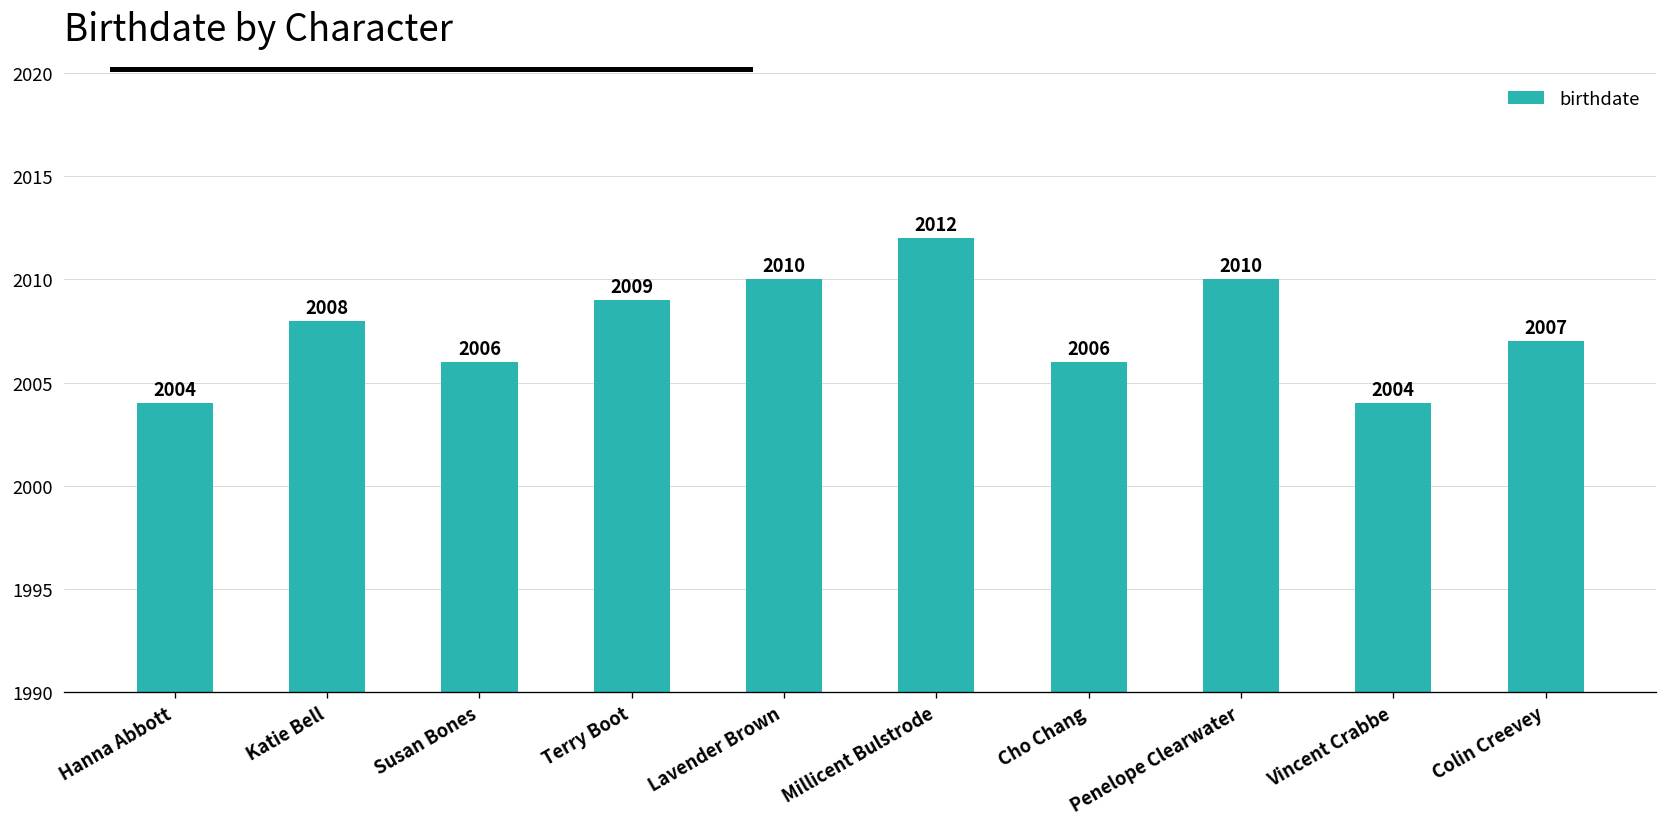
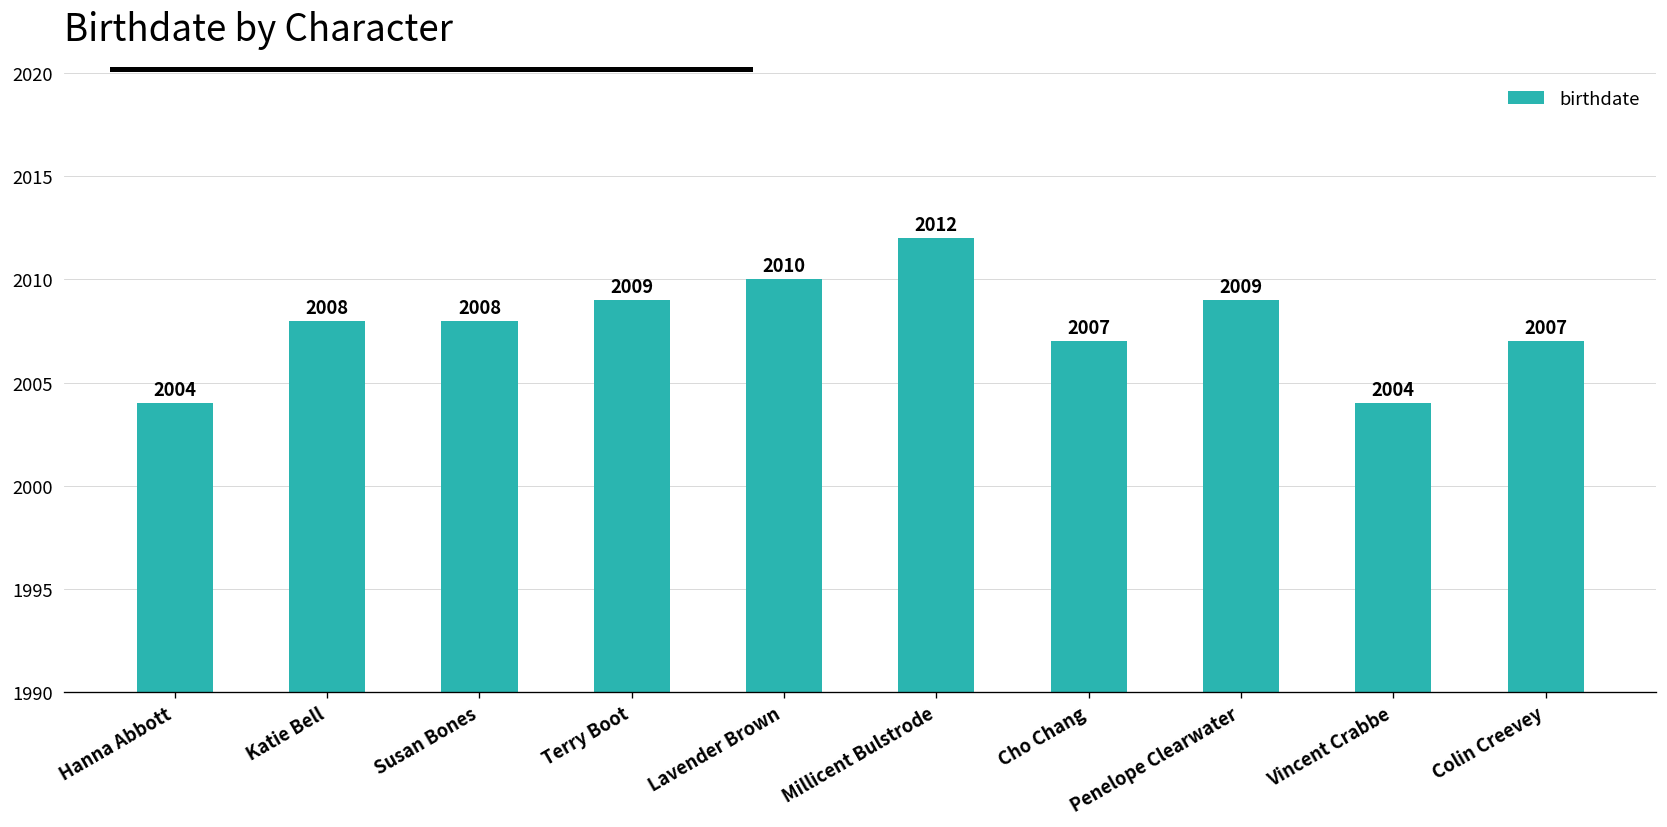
Susan Bones: 2006 -> 2008
Cho Chang: 2006 -> 2007
Penelope Clearwater: 2010 -> 2009
